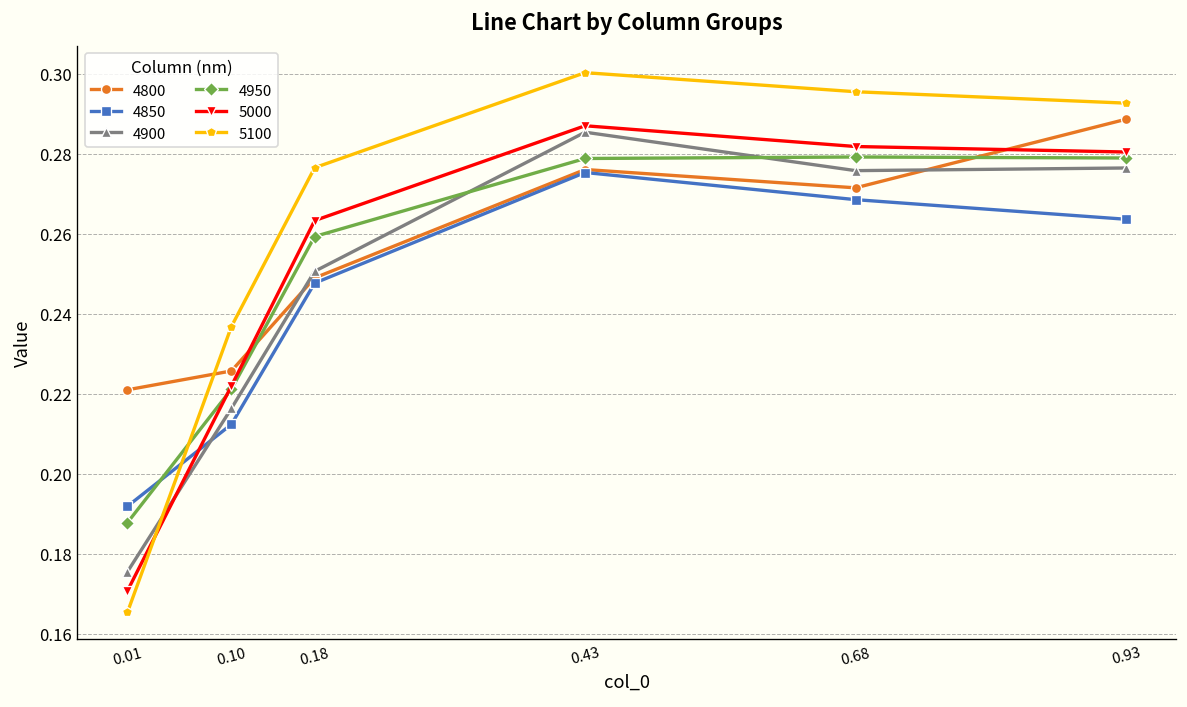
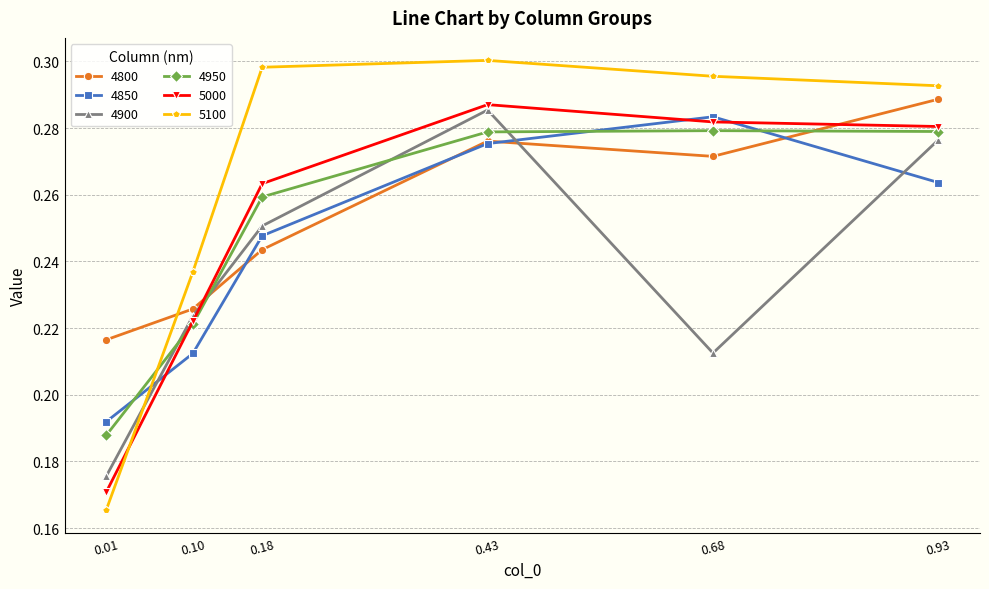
4800, 0.01: 0.221 -> 0.216
4900, 0.10: 0.216 -> 0.224
4800, 0.18: 0.249 -> 0.244
5100, 0.18: 0.277 -> 0.298
4850, 0.68: 0.269 -> 0.283
4900, 0.68: 0.276 -> 0.213
